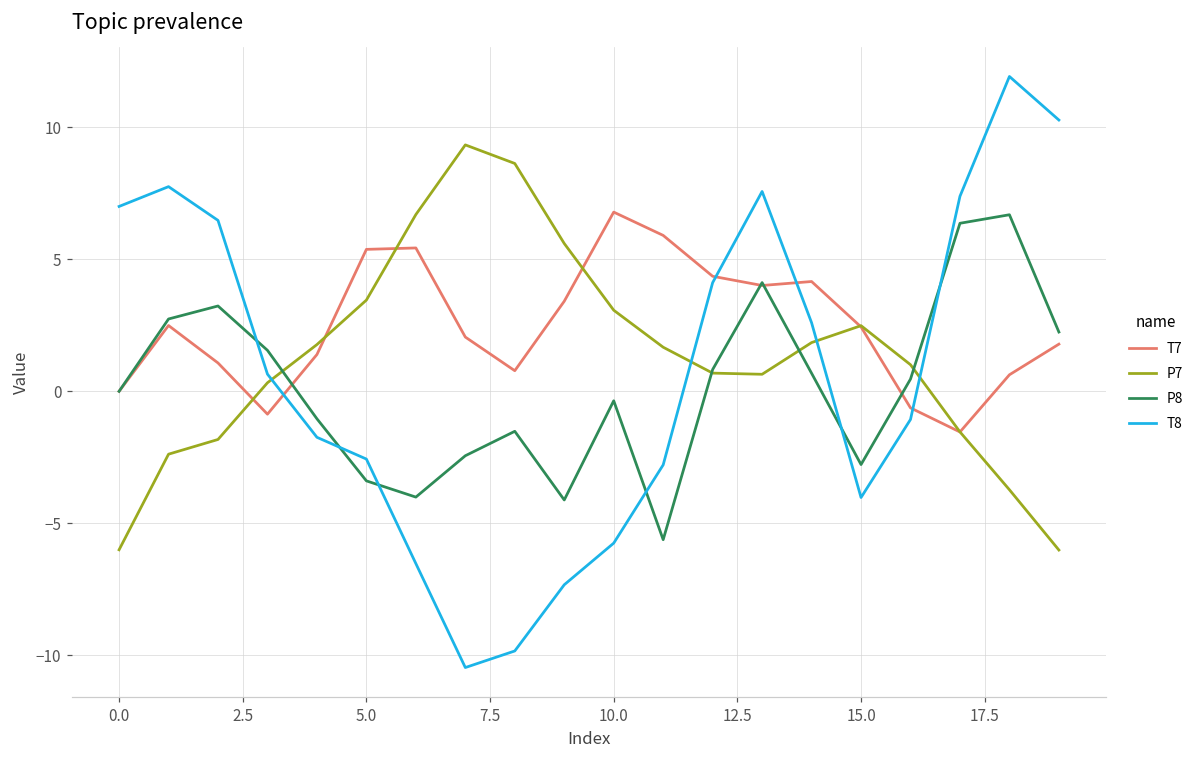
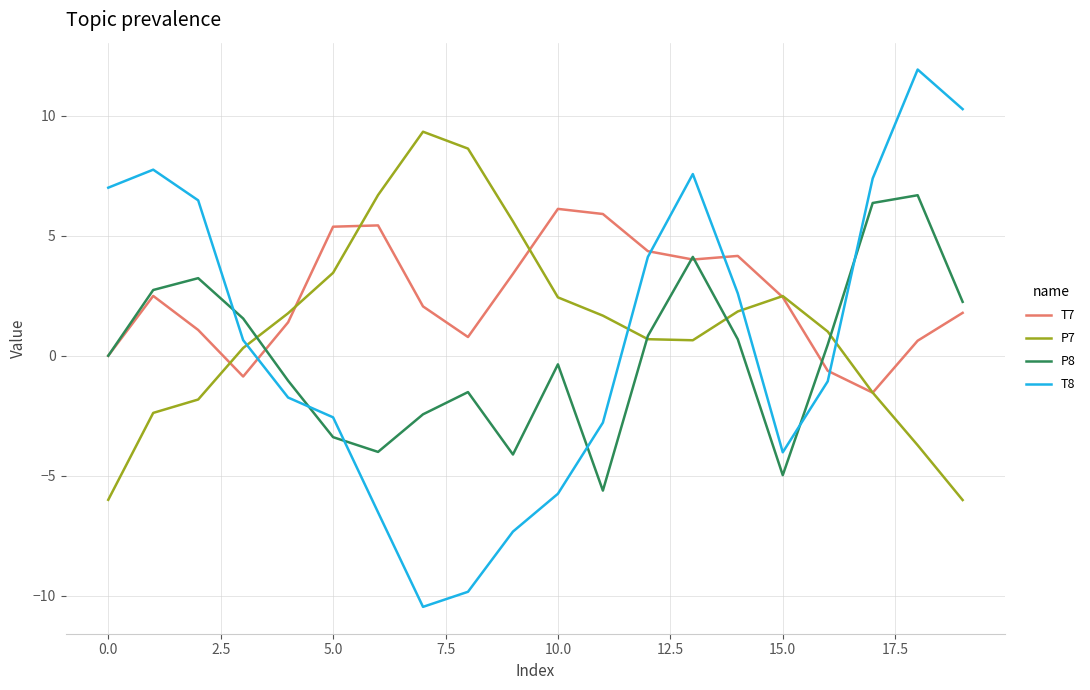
T7, 10.0: 6.8 -> 6.1
P7, 10.0: 3.1 -> 2.4
P8, 15.0: -2.8 -> -5.0
